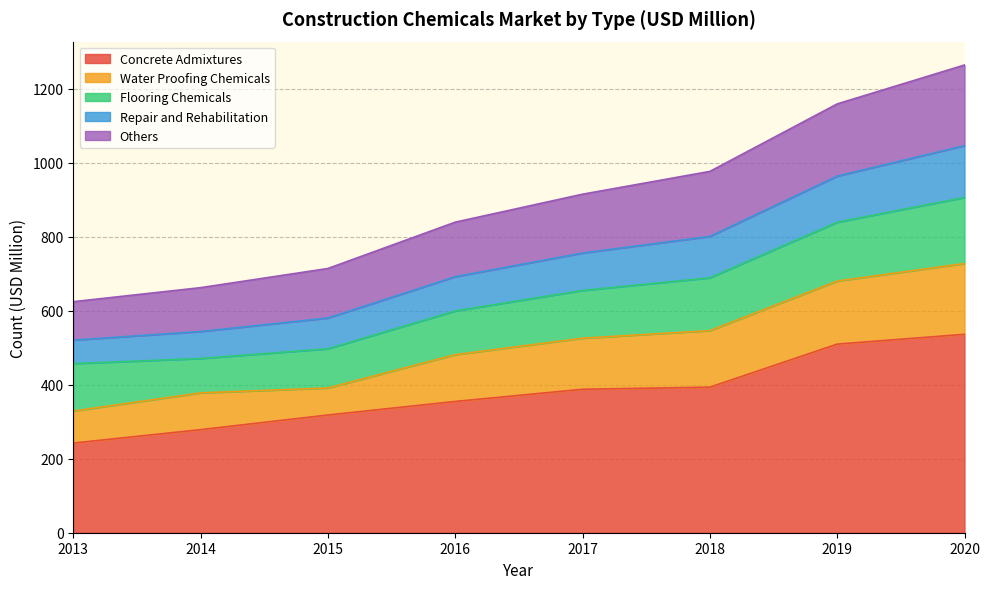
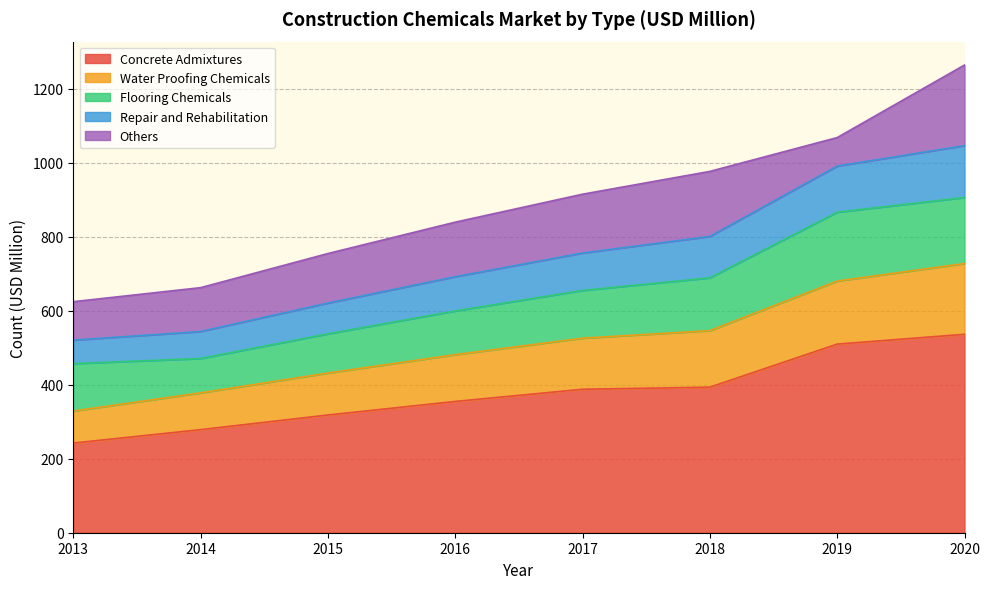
Water Proofing Chemicals, 2015: 70 -> 110
Flooring Chemicals, 2019: 160 -> 190
Others, 2019: 200 -> 80
